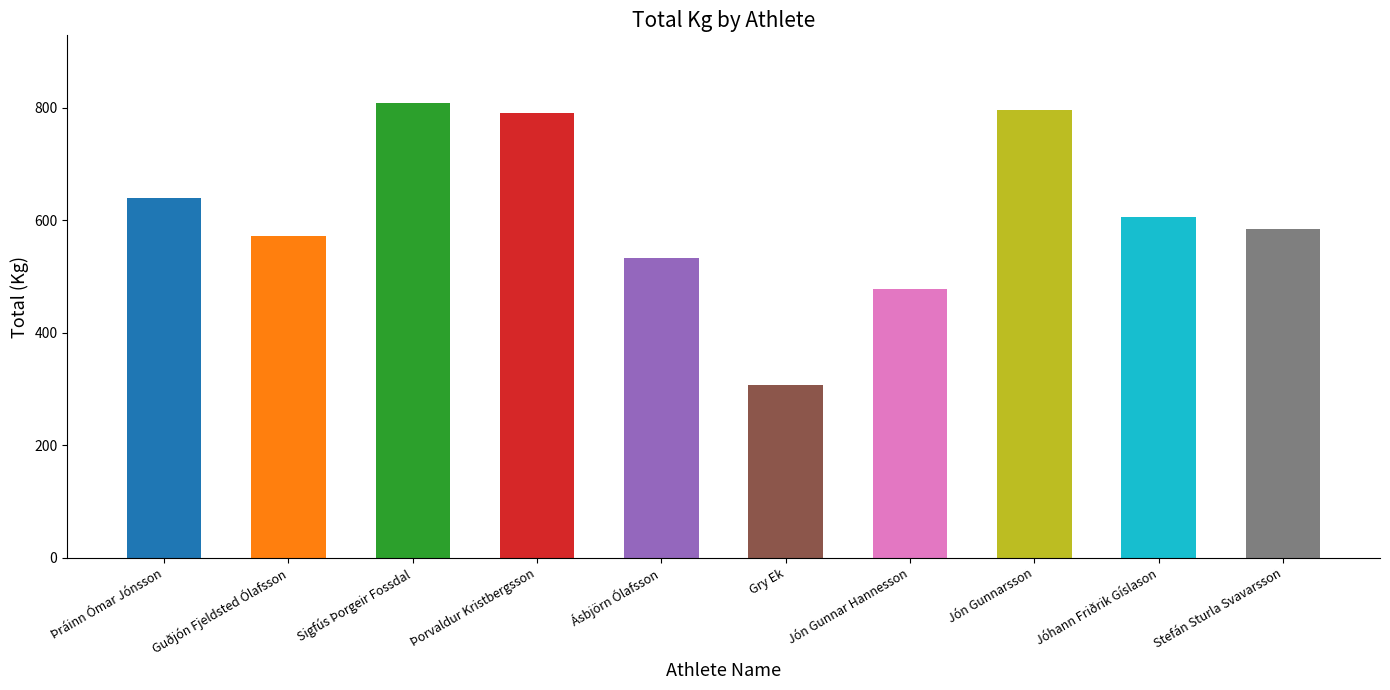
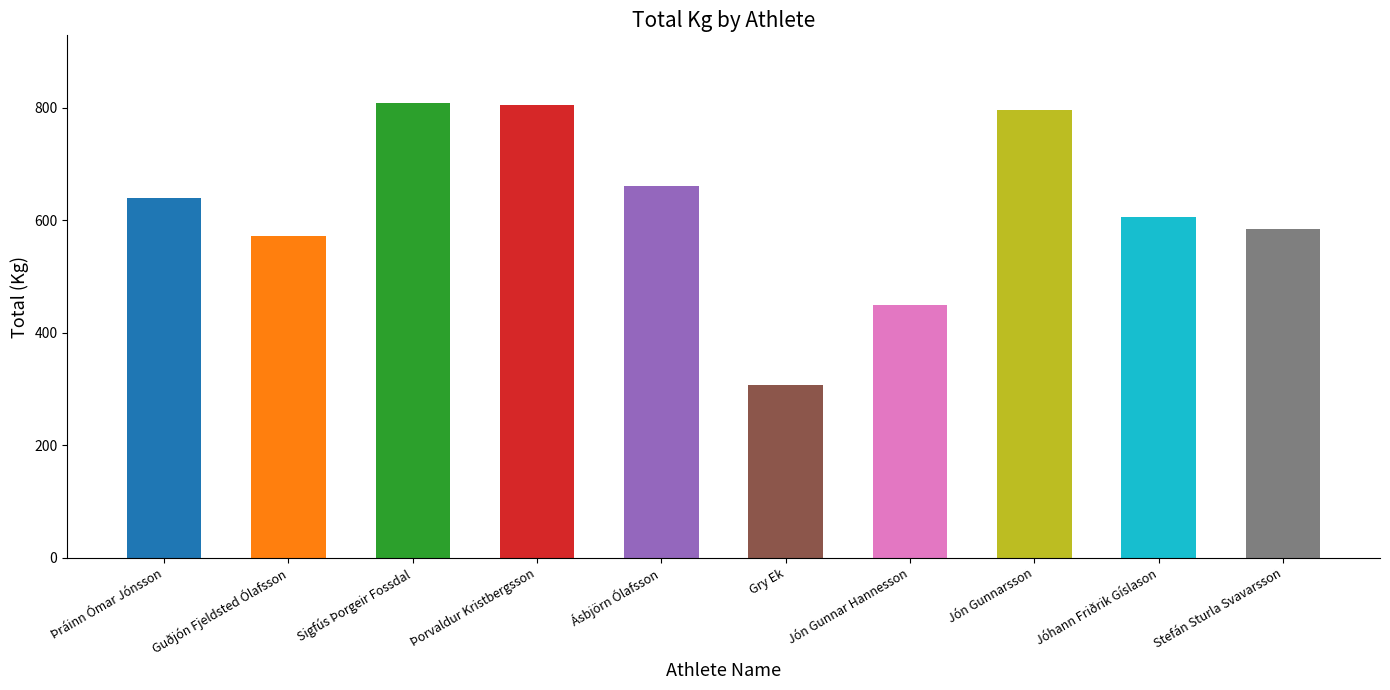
Þorvaldur Kristbergsson: 790 -> 810
Ásbjörn Ólafsson: 530 -> 660
Jón Gunnar Hannesson: 480 -> 450
